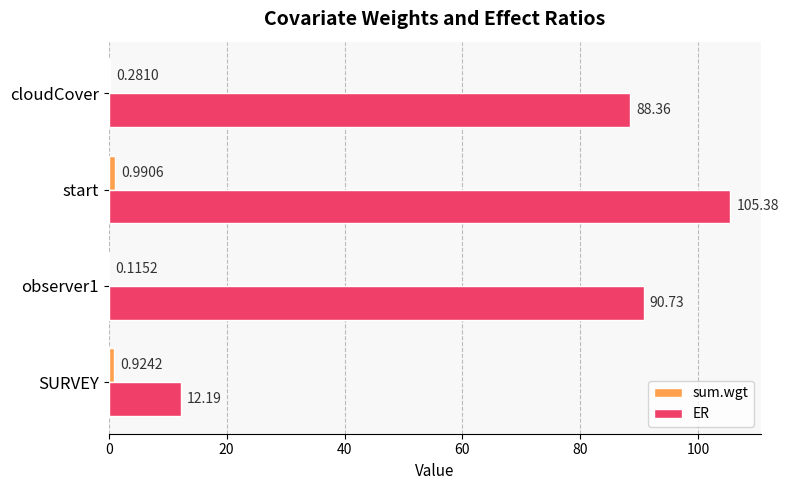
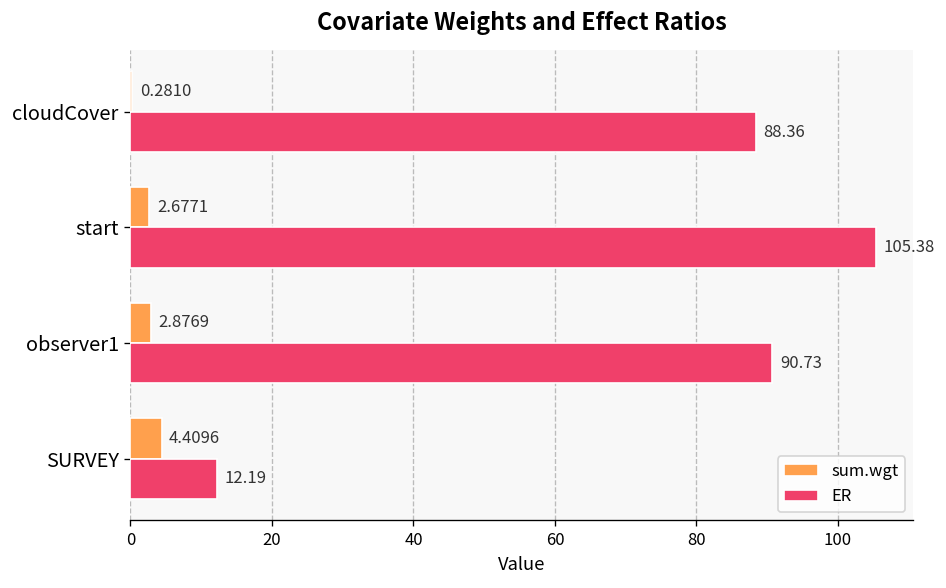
sum.wgt, start: 0.9906 -> 2.6771
sum.wgt, observer1: 0.1152 -> 2.8769
sum.wgt, SURVEY: 0.9242 -> 4.4096
